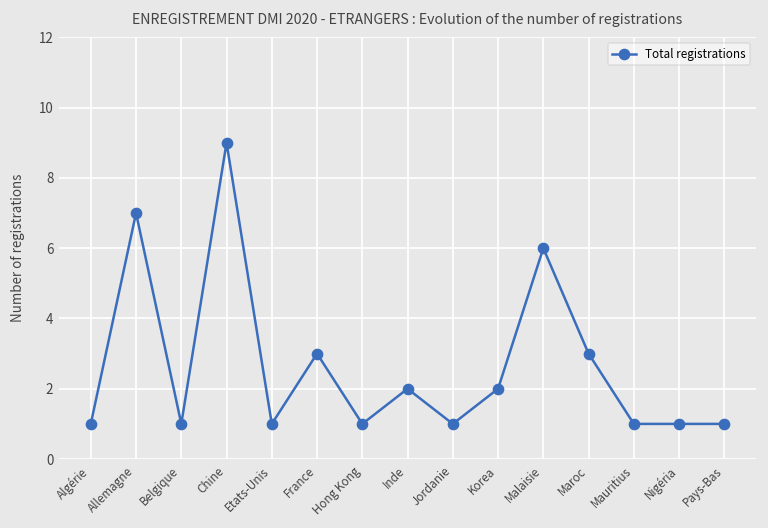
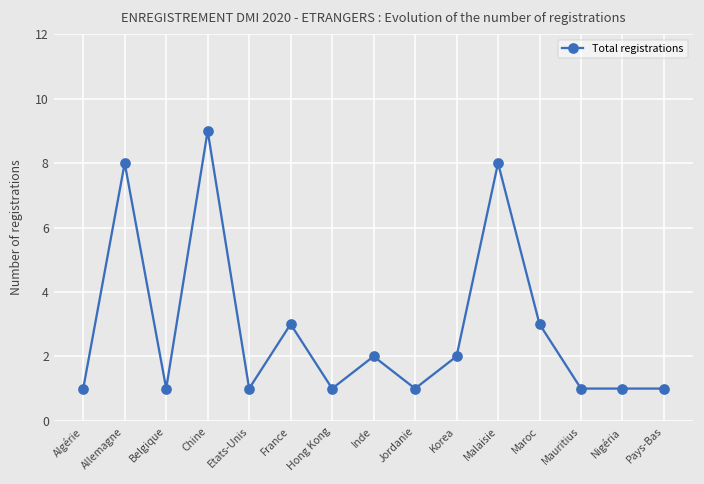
Allemagne: 7 -> 8
Malaisie: 6 -> 8
